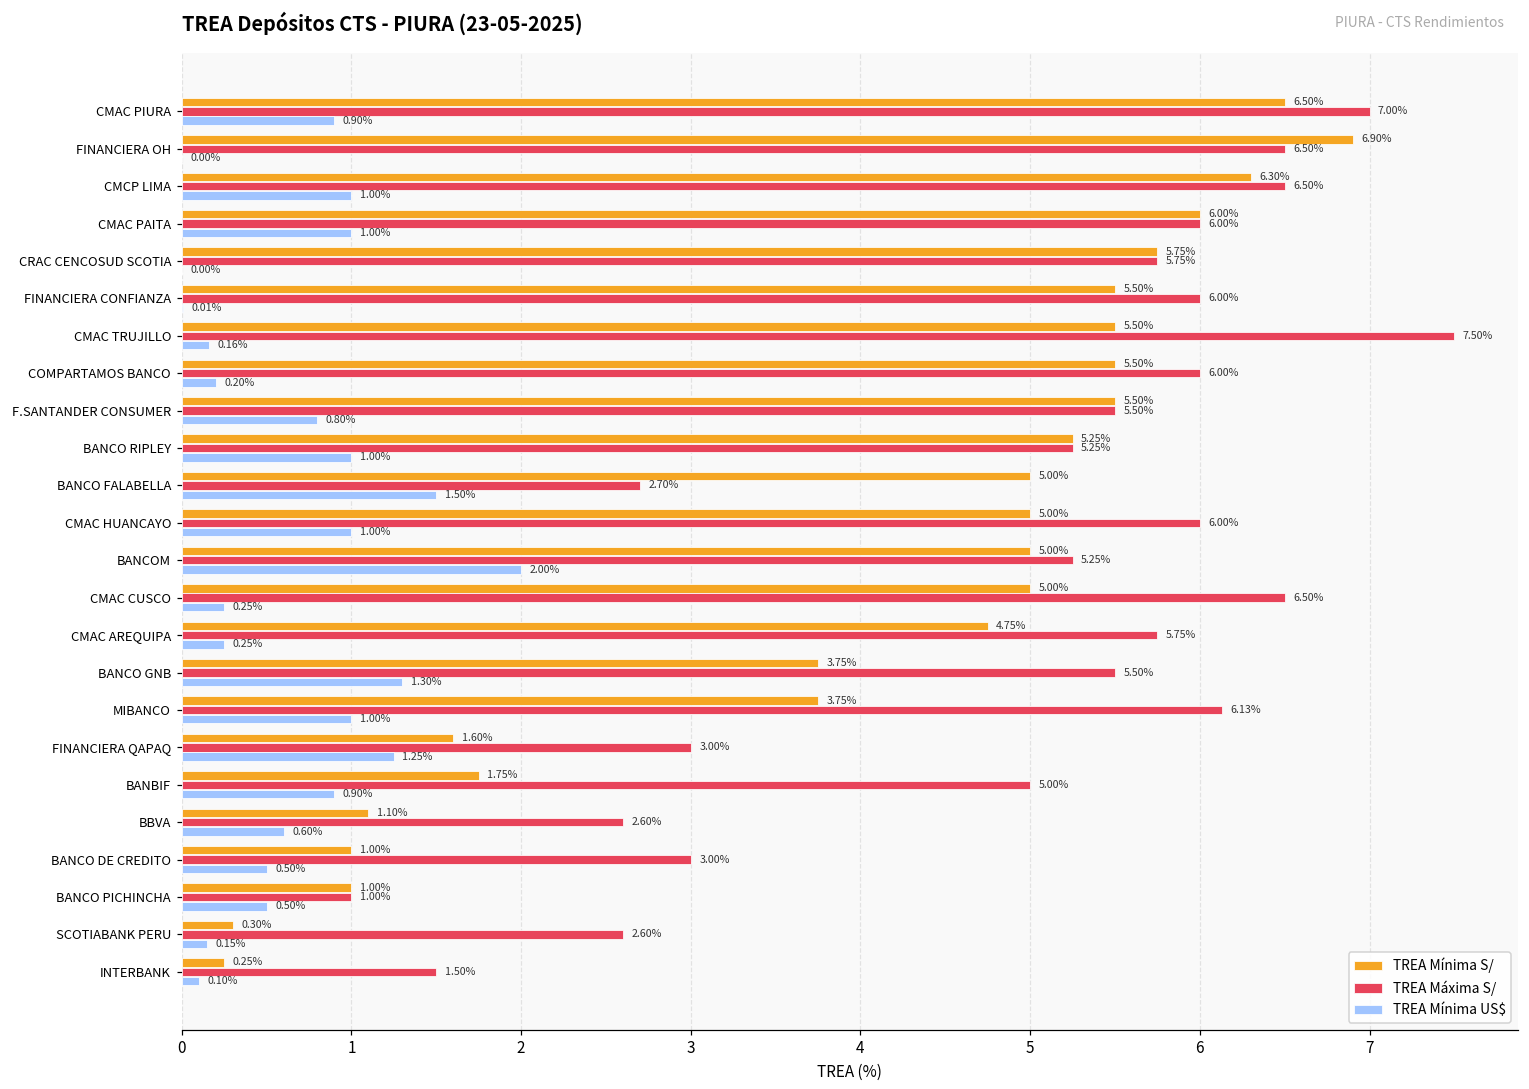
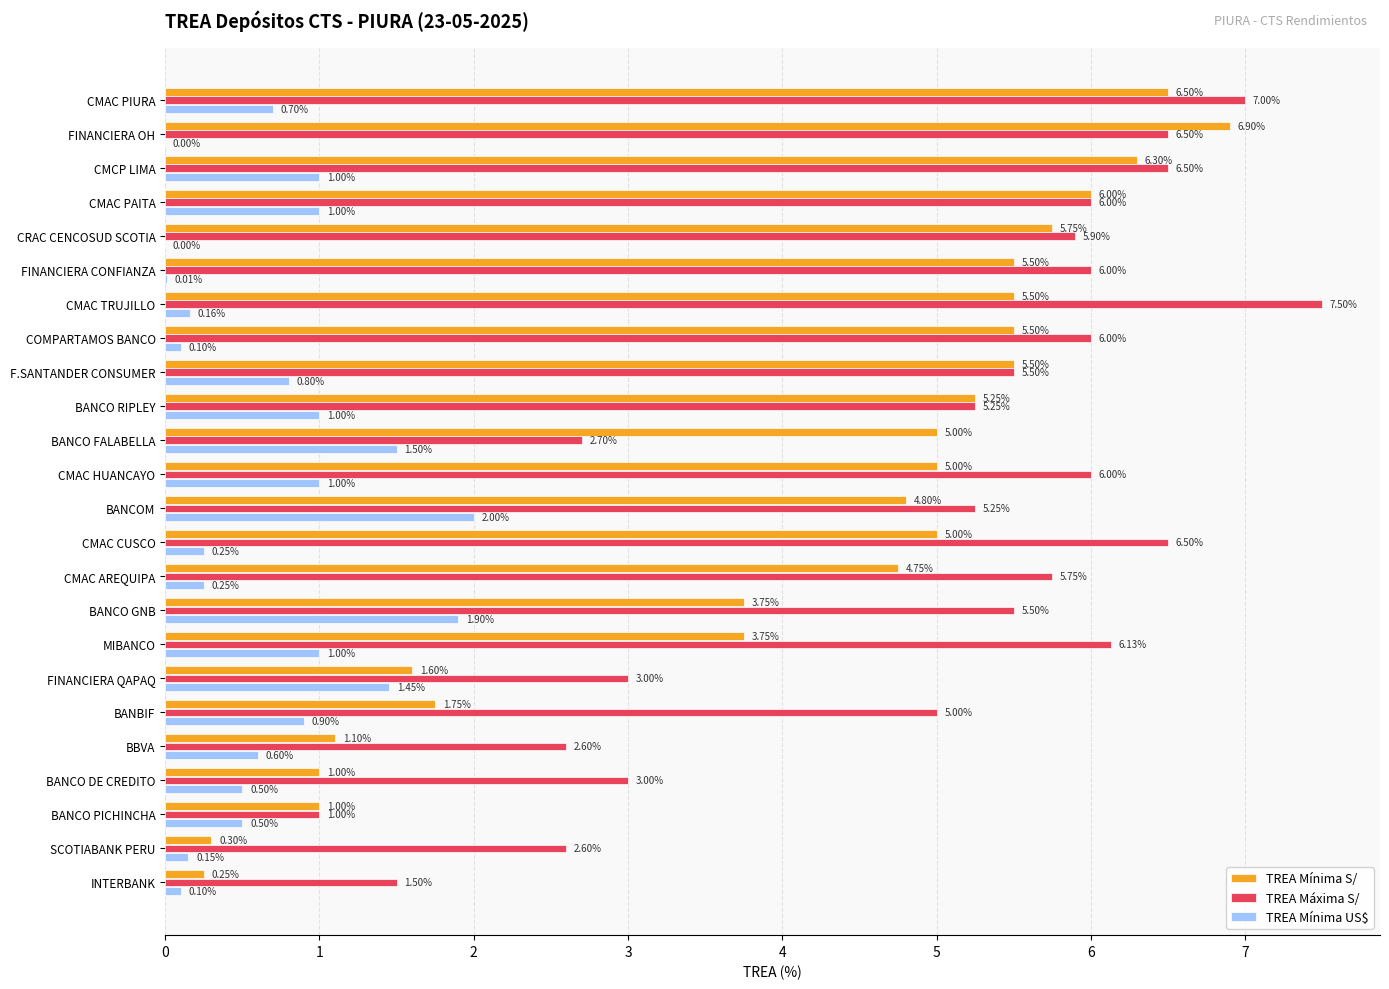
TREA Mínima US$, CMAC PIURA: 0.90% -> 0.70%
TREA Máxima S/, CRAC CENCOSUD SCOTIA: 5.75% -> 5.90%
TREA Mínima US$, COMPARTAMOS BANCO: 0.20% -> 0.10%
TREA Mínima S/, BANCOM: 5.00% -> 4.80%
TREA Mínima US$, BANCO GNB: 1.30% -> 1.90%
TREA Mínima US$, FINANCIERA QAPAQ: 1.25% -> 1.45%
